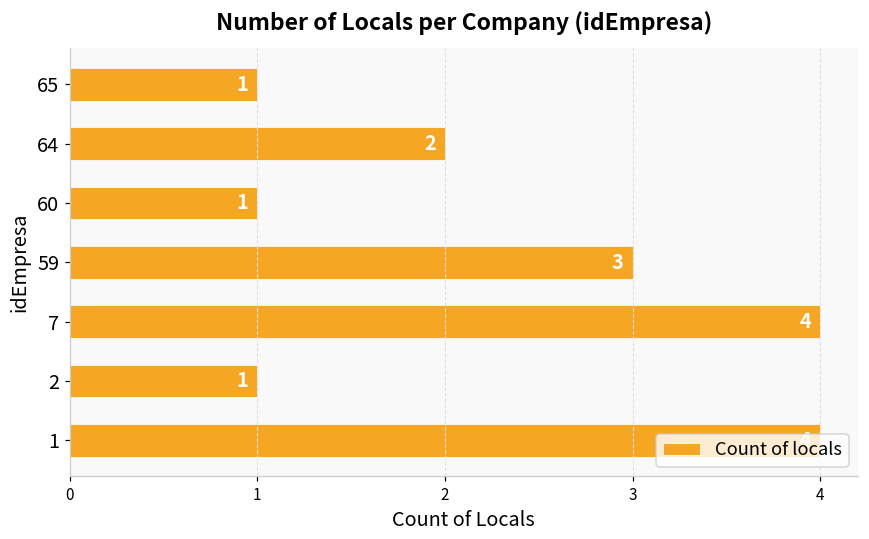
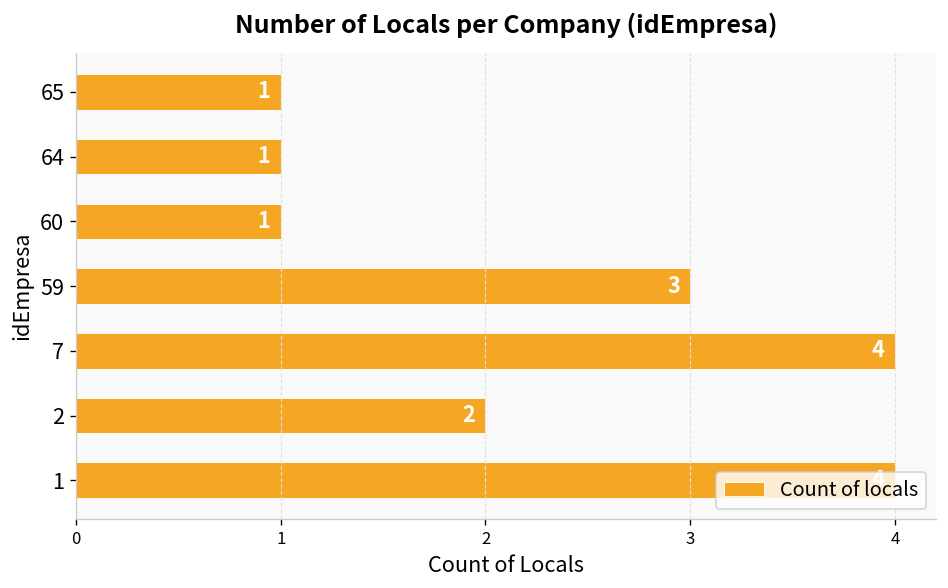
64: 2 -> 1
2: 1 -> 2
